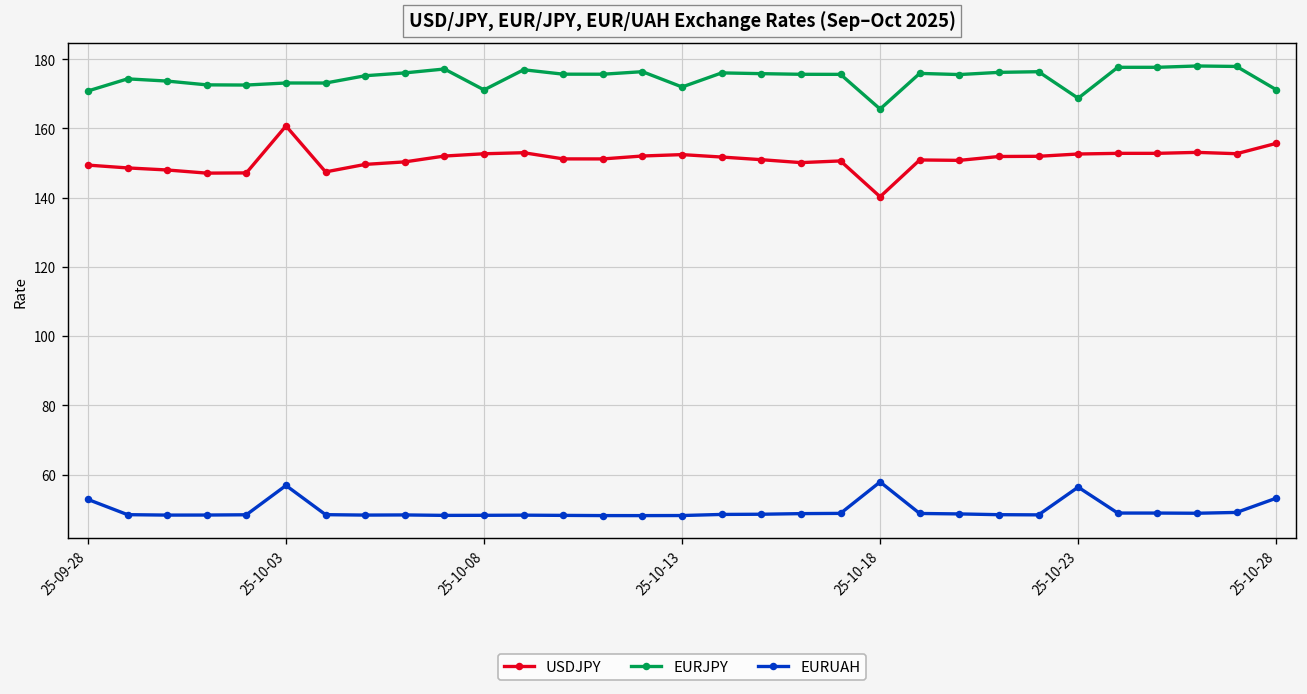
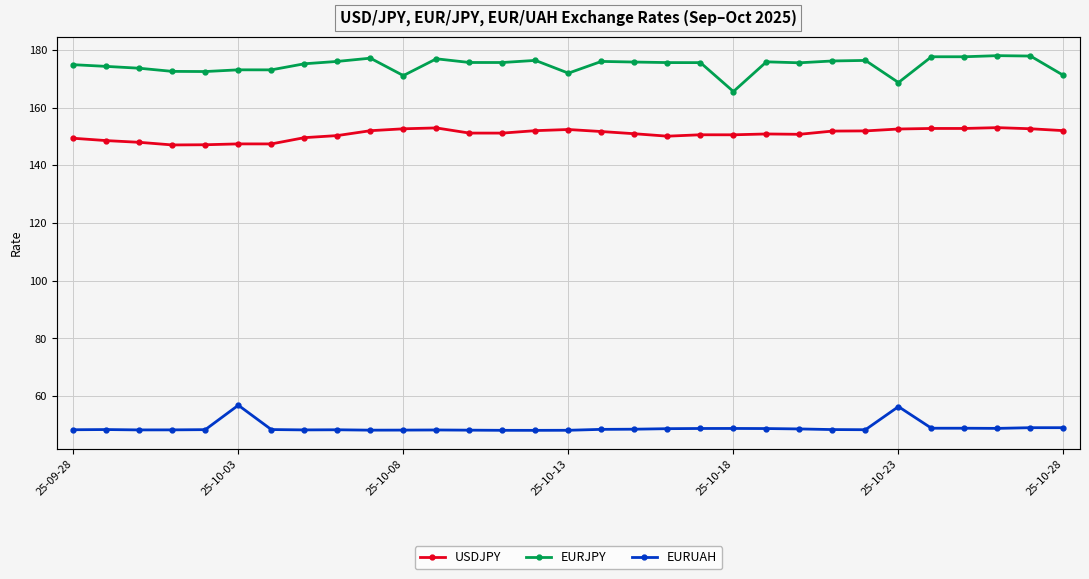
EURJPY, 25-09-28: 171 -> 175
EURUAH, 25-09-28: 53 -> 48
USDJPY, 25-10-03: 161 -> 147
USDJPY, 25-10-18: 140 -> 151
EURUAH, 25-10-18: 58 -> 49
USDJPY, 25-10-28: 156 -> 152
EURUAH, 25-10-28: 53 -> 49
